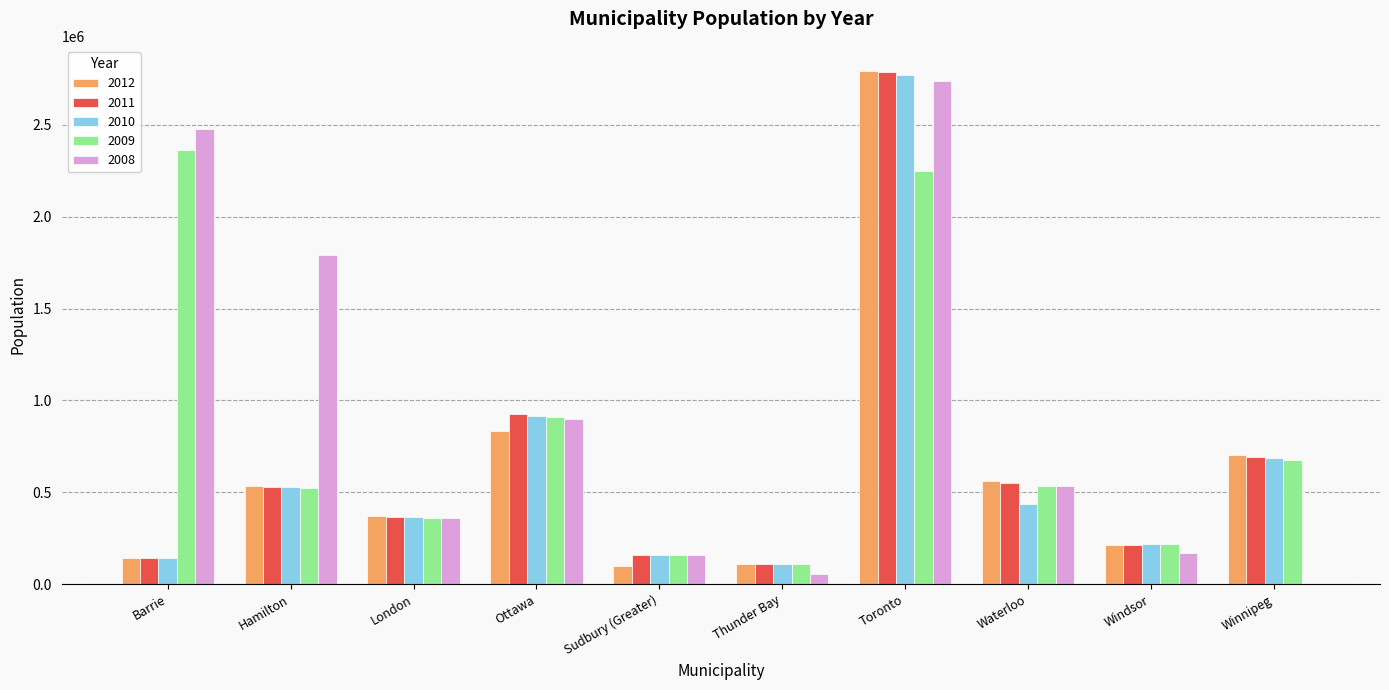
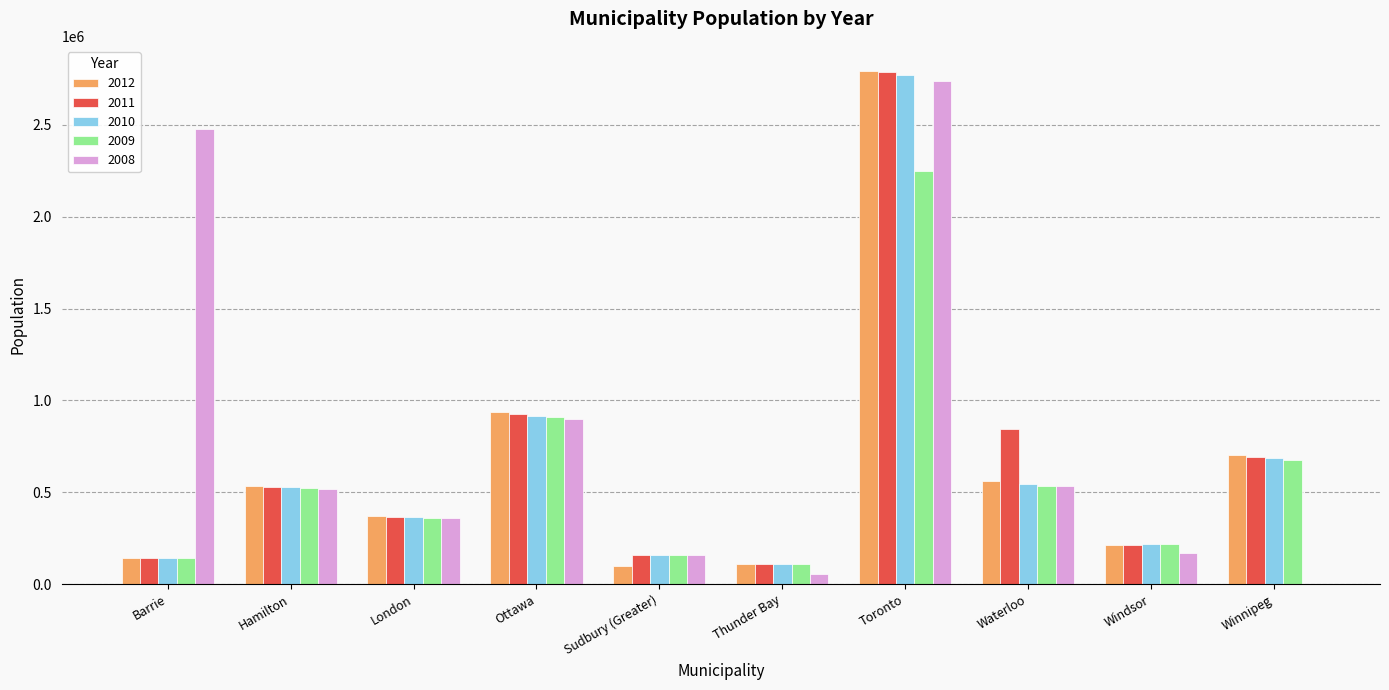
2009, Barrie: 2360000 -> 140000
2008, Hamilton: 1790000 -> 520000
2012, Ottawa: 830000 -> 940000
2011, Waterloo: 550000 -> 850000
2010, Waterloo: 440000 -> 540000
